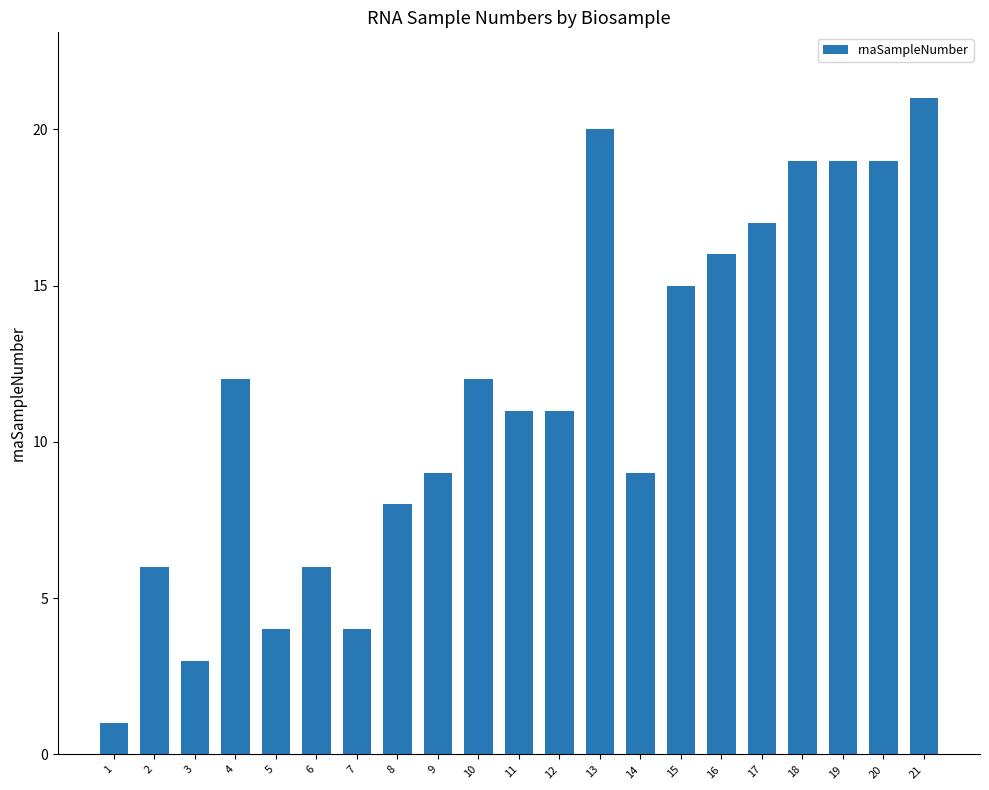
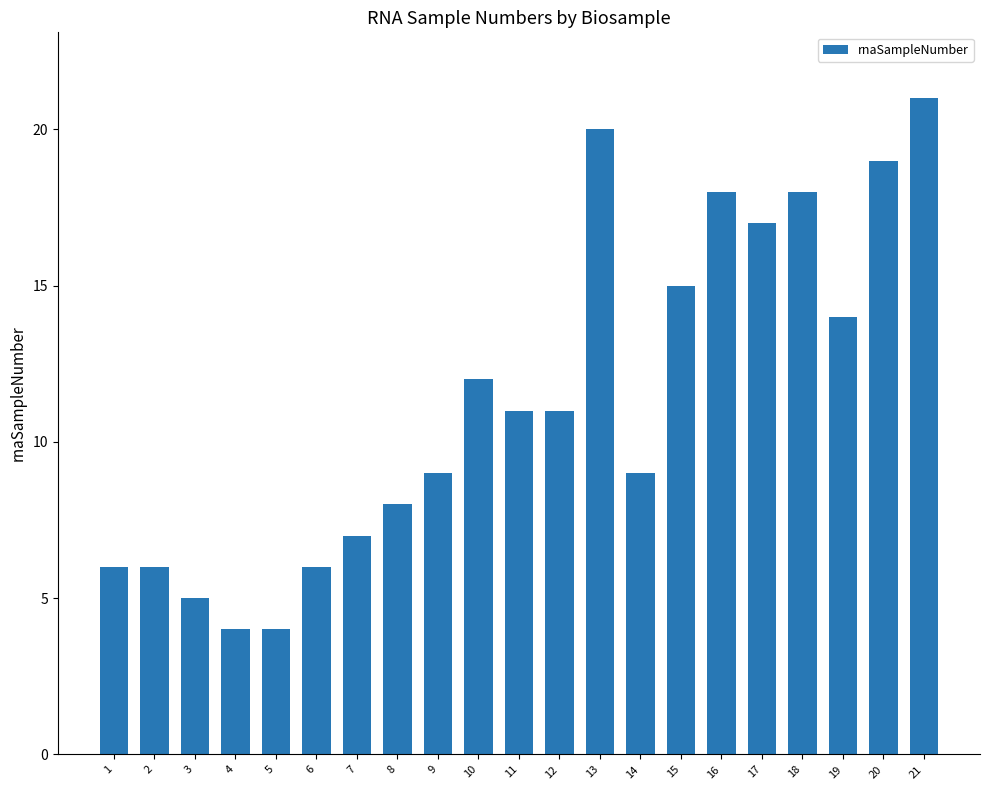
1: 1 -> 6
3: 3 -> 5
4: 12 -> 4
7: 4 -> 7
16: 16 -> 18
18: 19 -> 18
19: 19 -> 14
